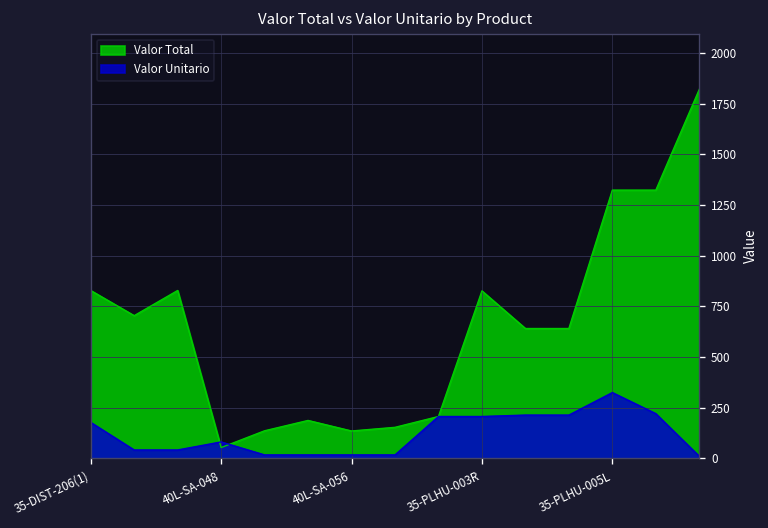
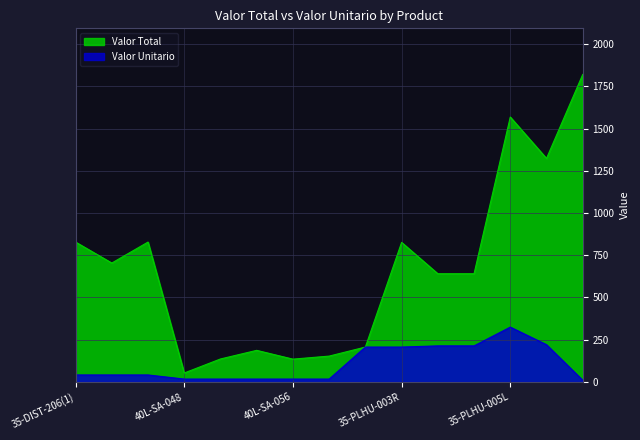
Valor Unitario, 35-DIST-206(1): 180 -> 40
Valor Unitario, 40L-SA-048: 80 -> 20
Valor Total, 35-PLHU-005L: 1320 -> 1570
